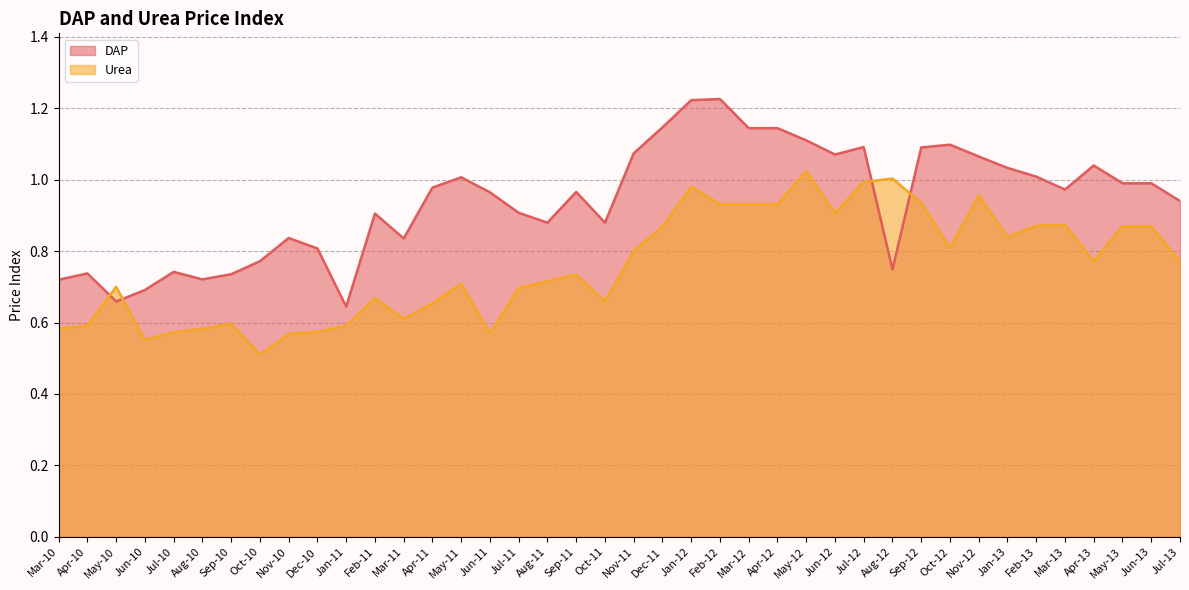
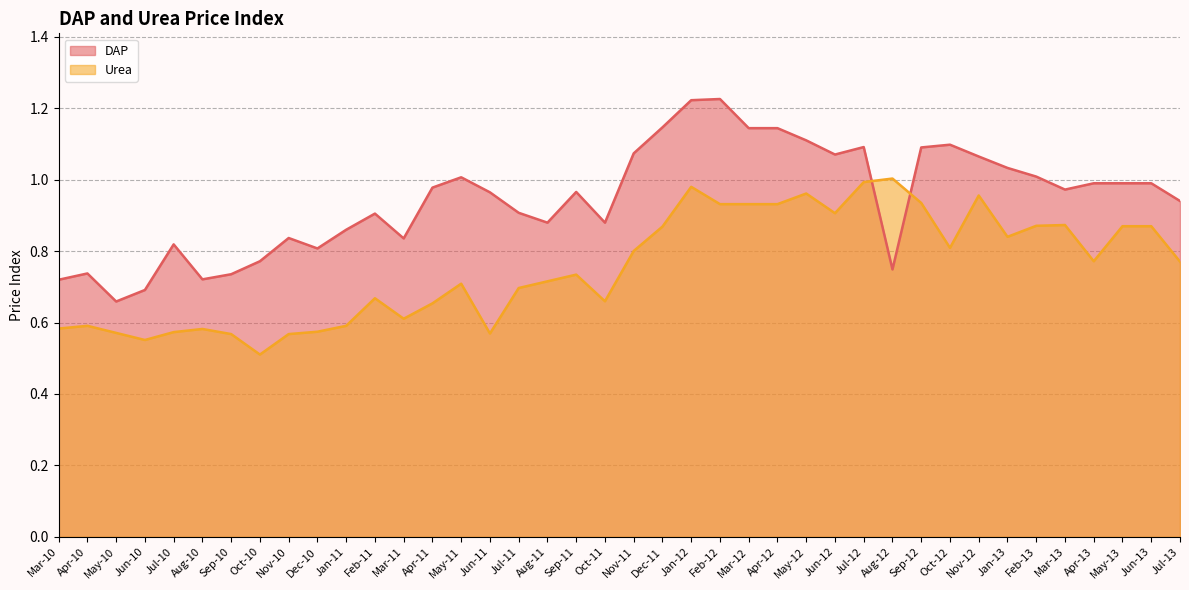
Urea, May-10: 0.70 -> 0.57
DAP, Jul-10: 0.74 -> 0.82
Urea, Sep-10: 0.60 -> 0.57
DAP, Jan-11: 0.64 -> 0.86
Urea, May-12: 1.02 -> 0.96
DAP, Apr-13: 1.04 -> 0.99
